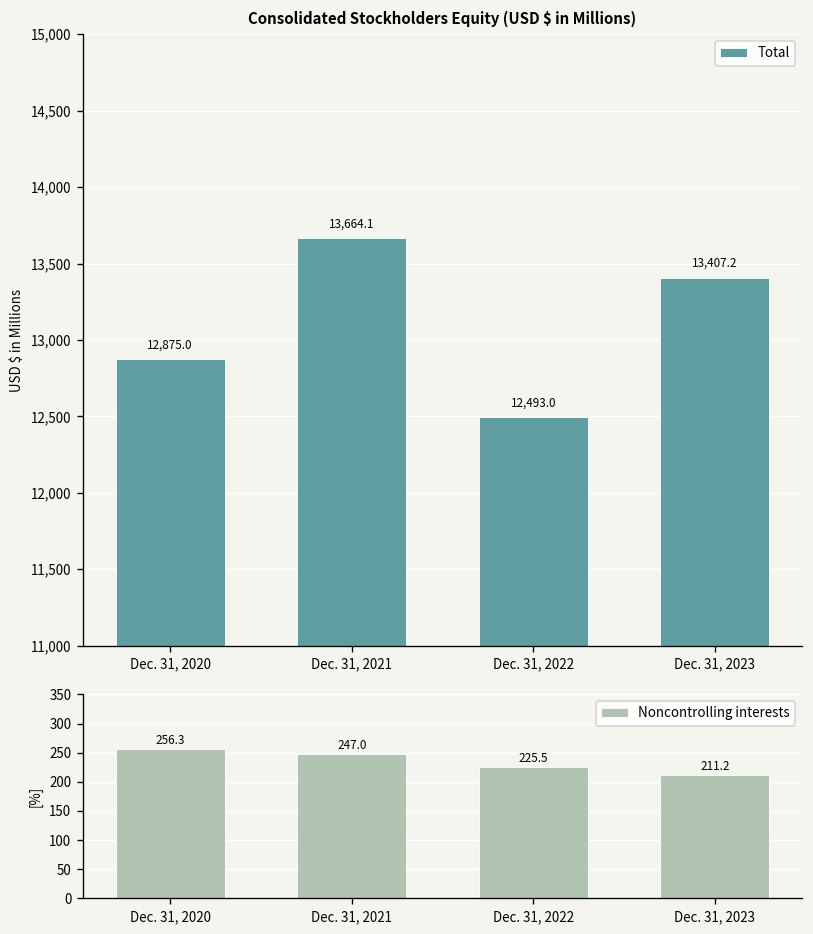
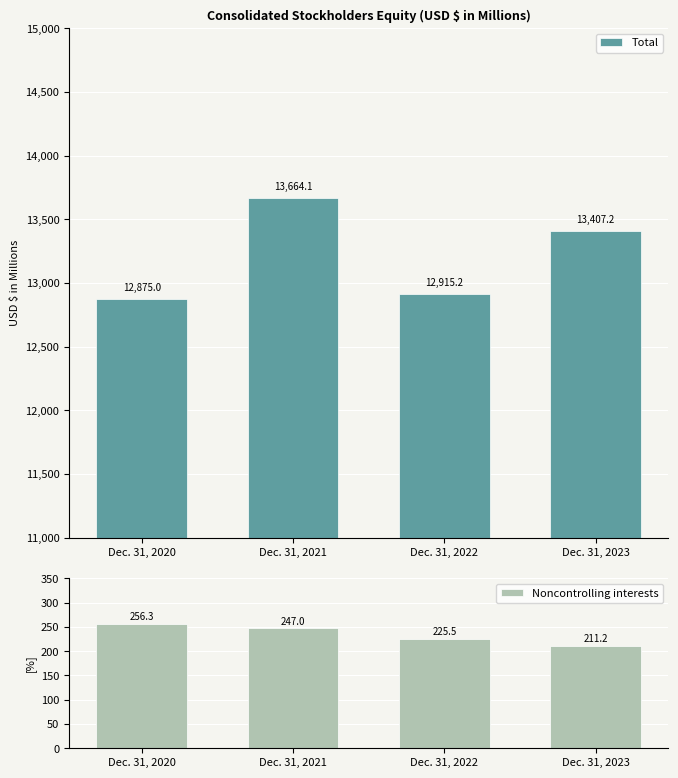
Consolidated Stockholders Equity (USD $ in Millions), Dec. 31, 2022: 12,493.0 -> 12,915.2
